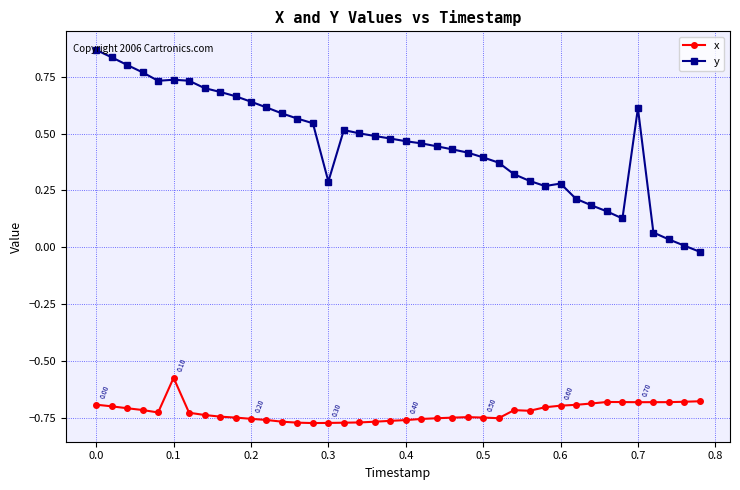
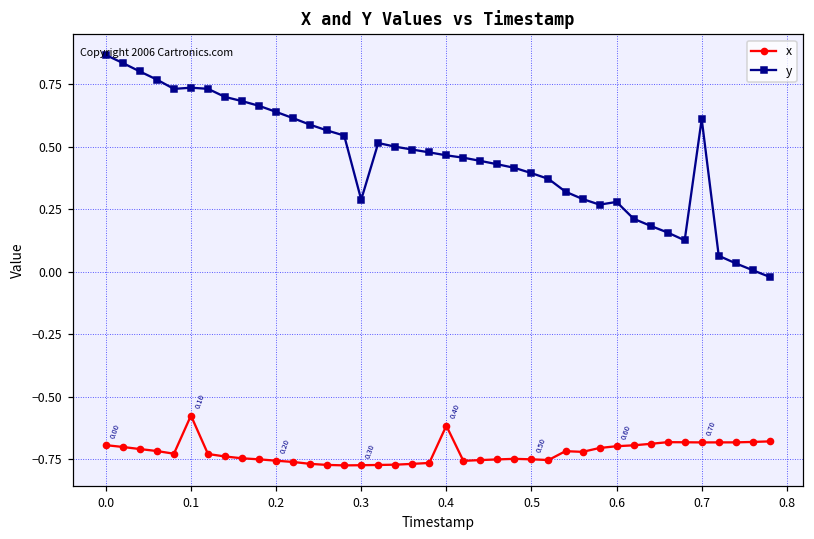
x, 0.4: -0.76 -> -0.62
